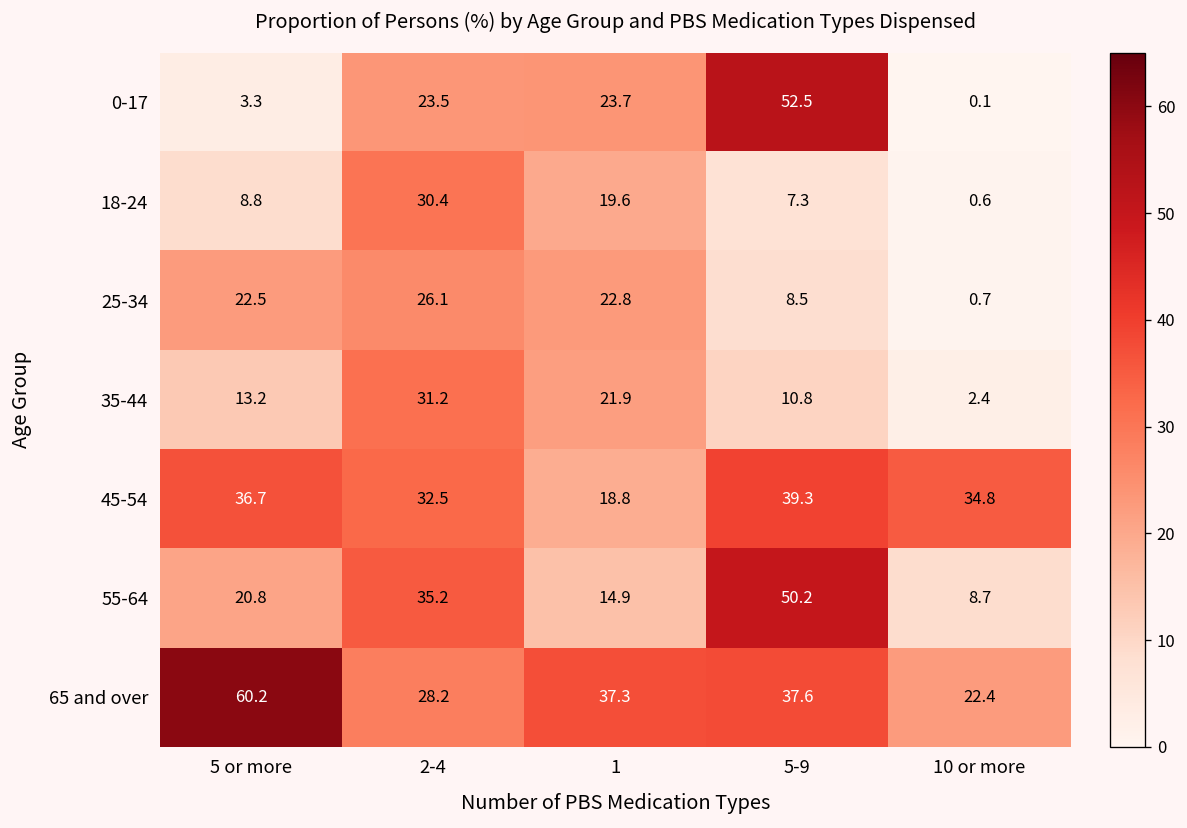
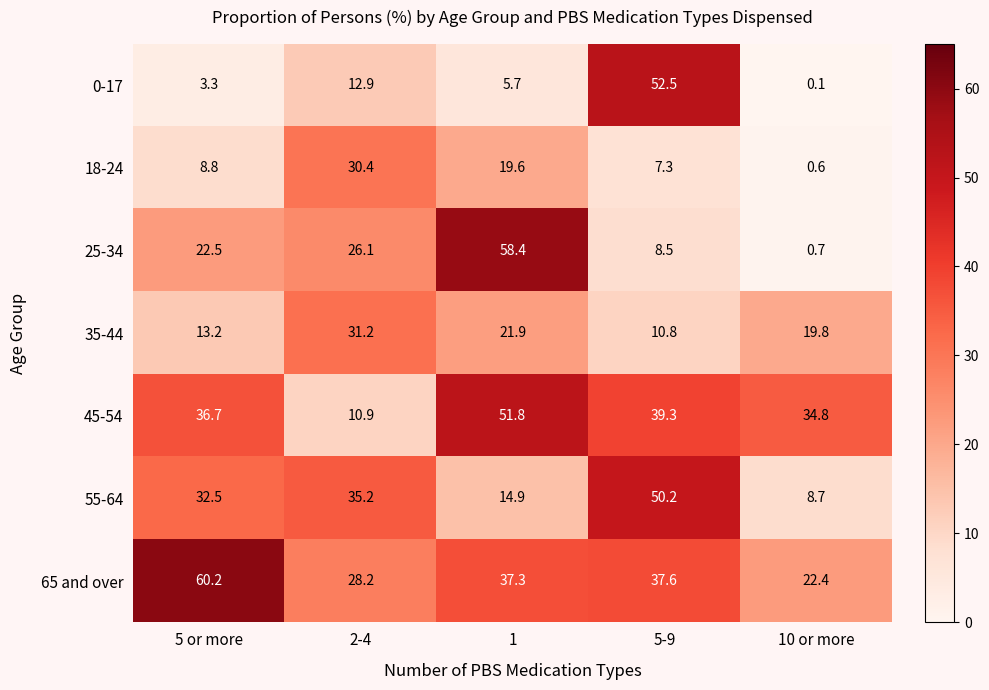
0-17, 2-4: 23.5 -> 12.9
0-17, 1: 23.7 -> 5.7
25-34, 1: 22.8 -> 58.4
35-44, 10 or more: 2.4 -> 19.8
45-54, 2-4: 32.5 -> 10.9
45-54, 1: 18.8 -> 51.8
55-64, 5 or more: 20.8 -> 32.5
